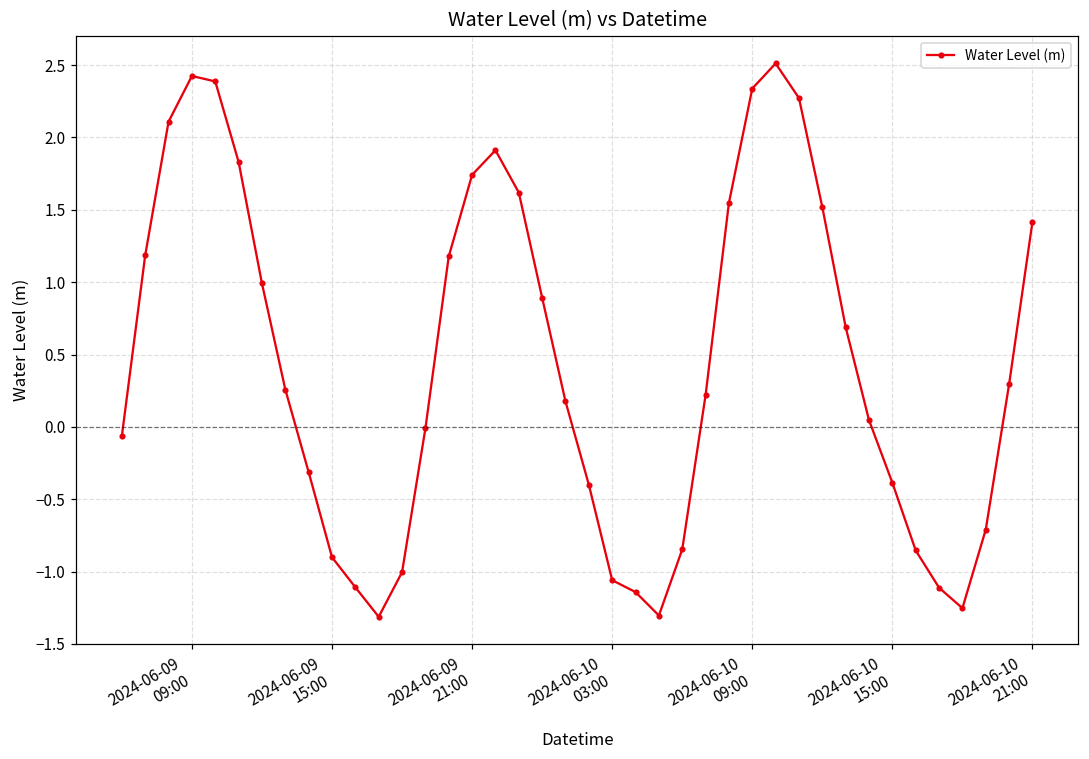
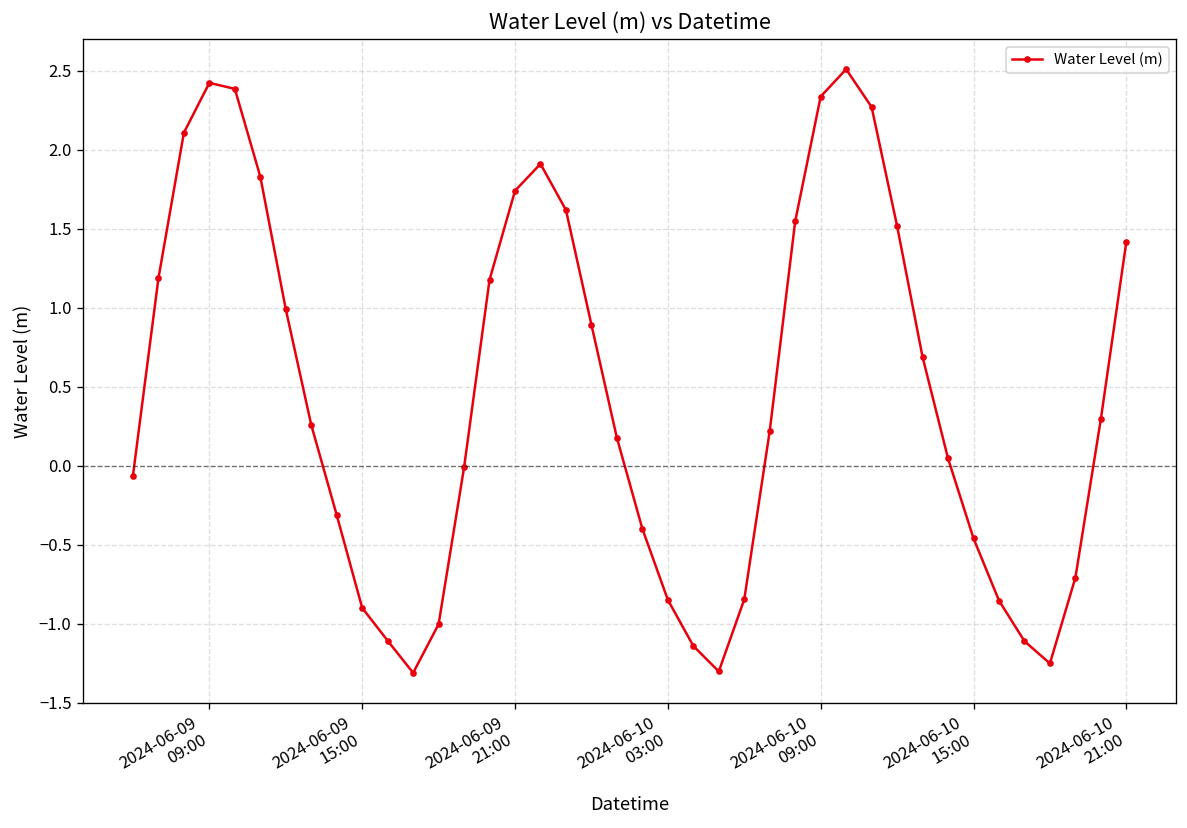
2024-06-10 03:00: -1.06 -> -0.85
2024-06-10 15:00: -0.39 -> -0.46
